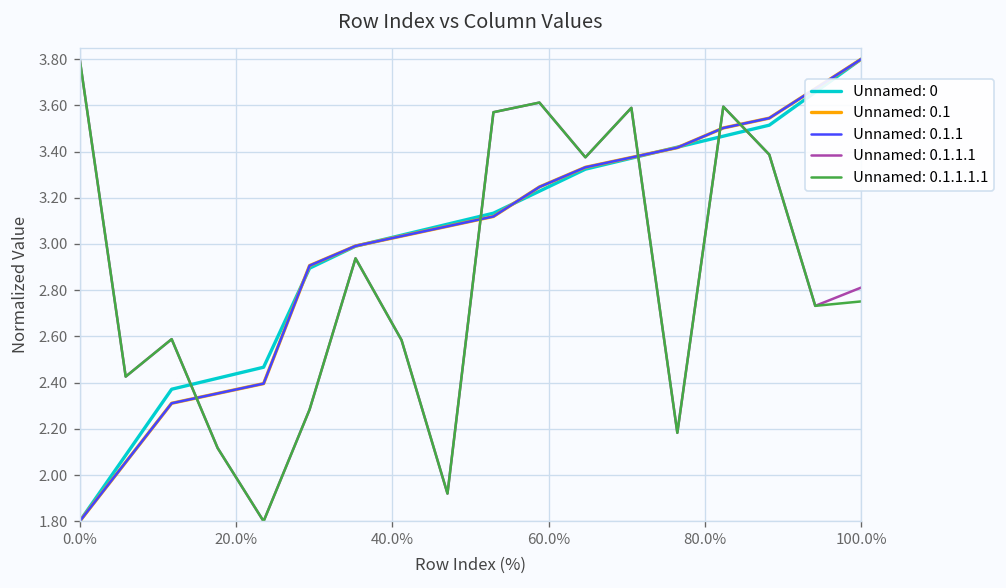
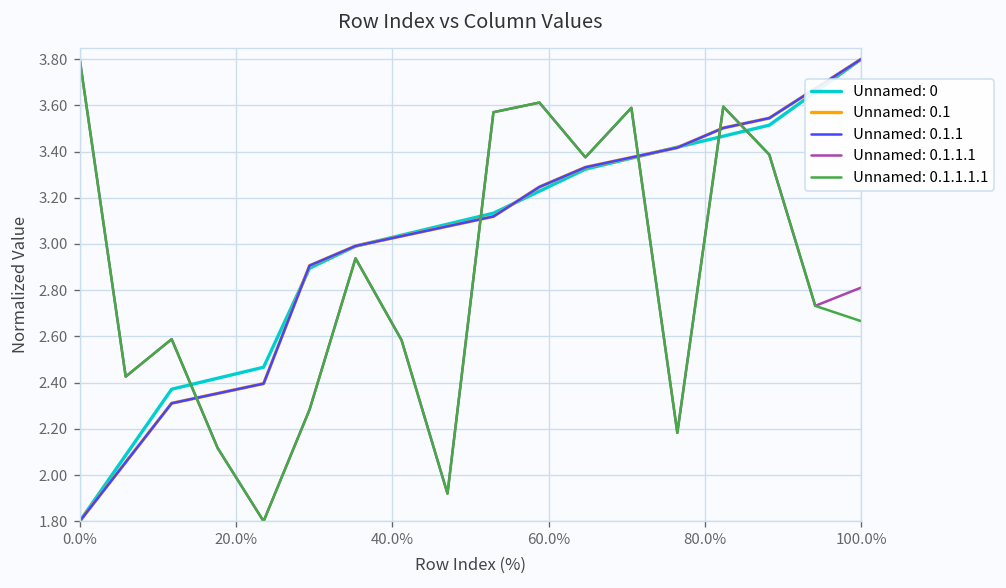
Unnamed: 0.1.1.1.1, 100.0%: 2.75 -> 2.67
